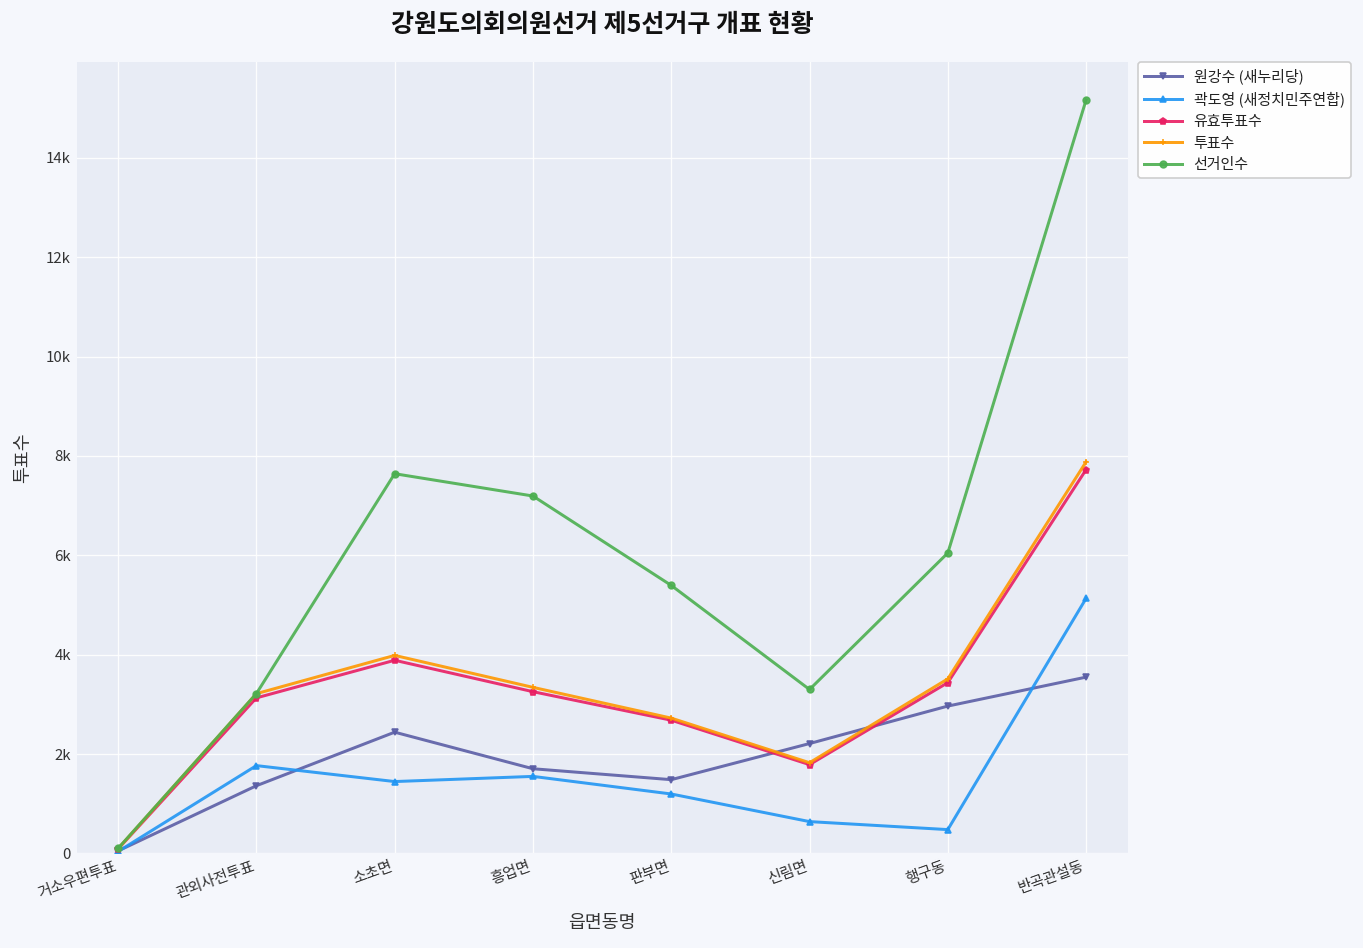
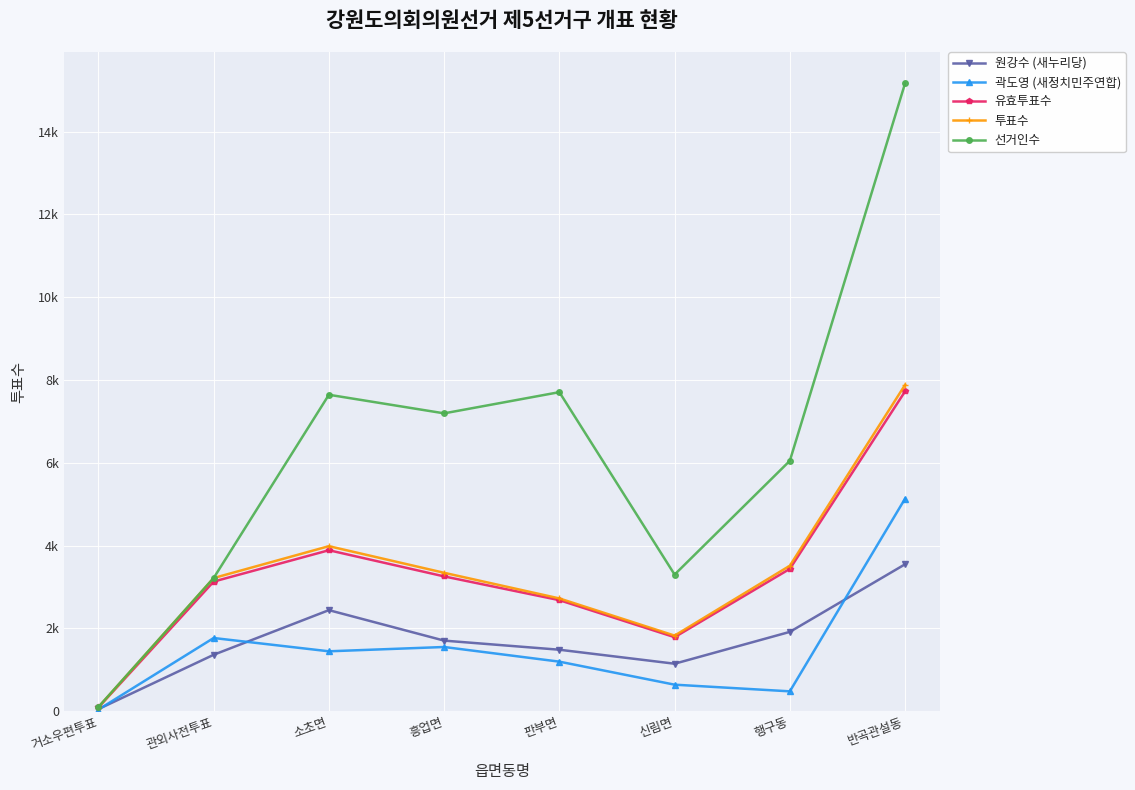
선거인수, 판부면: 5400 -> 7700
원강수 (새누리당), 신림면: 2200 -> 1100
원강수 (새누리당), 행구동: 3000 -> 1900
